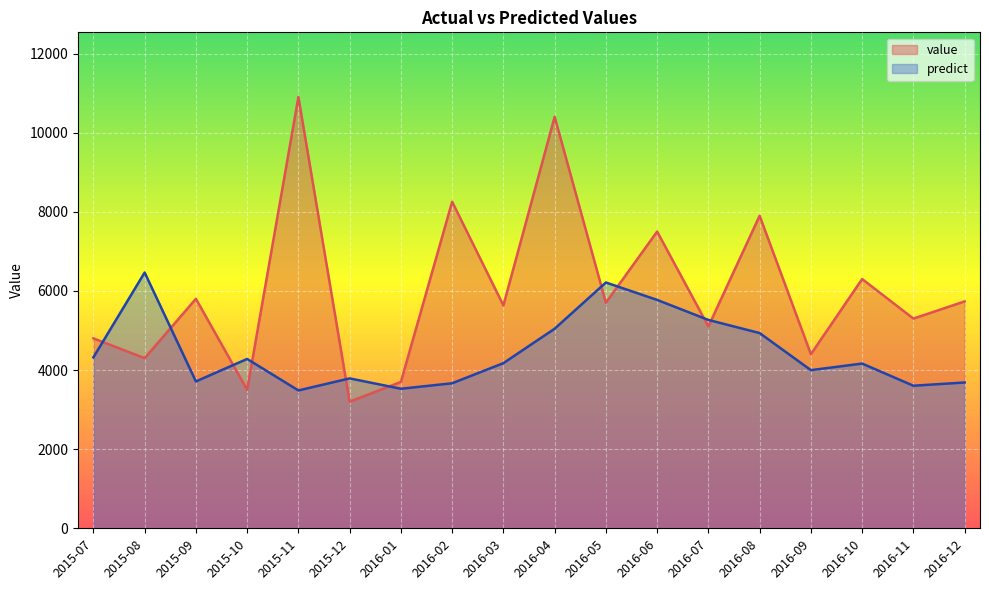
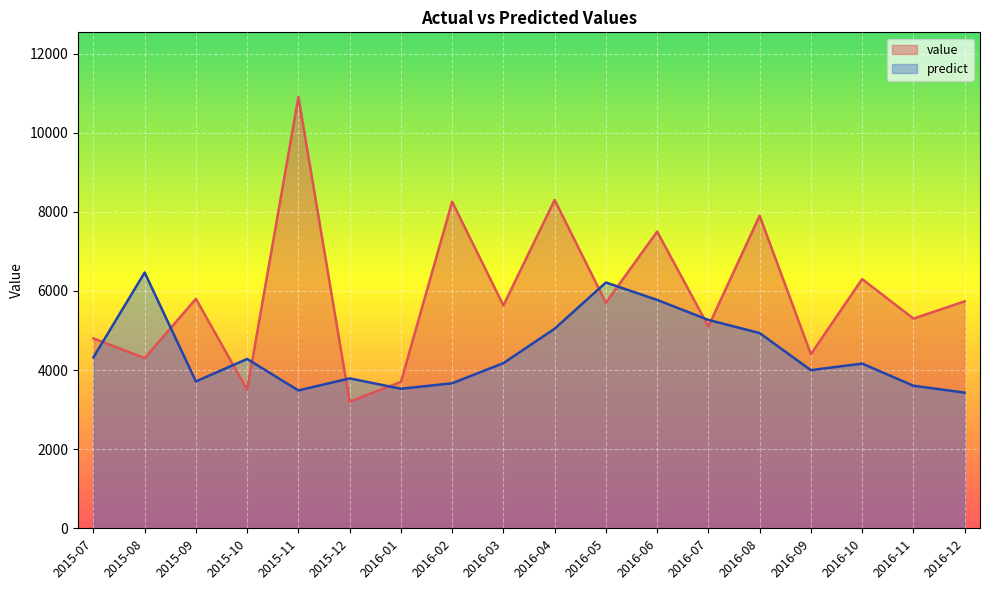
value, 2016-04: 10400 -> 8300
predict, 2016-12: 3700 -> 3400
